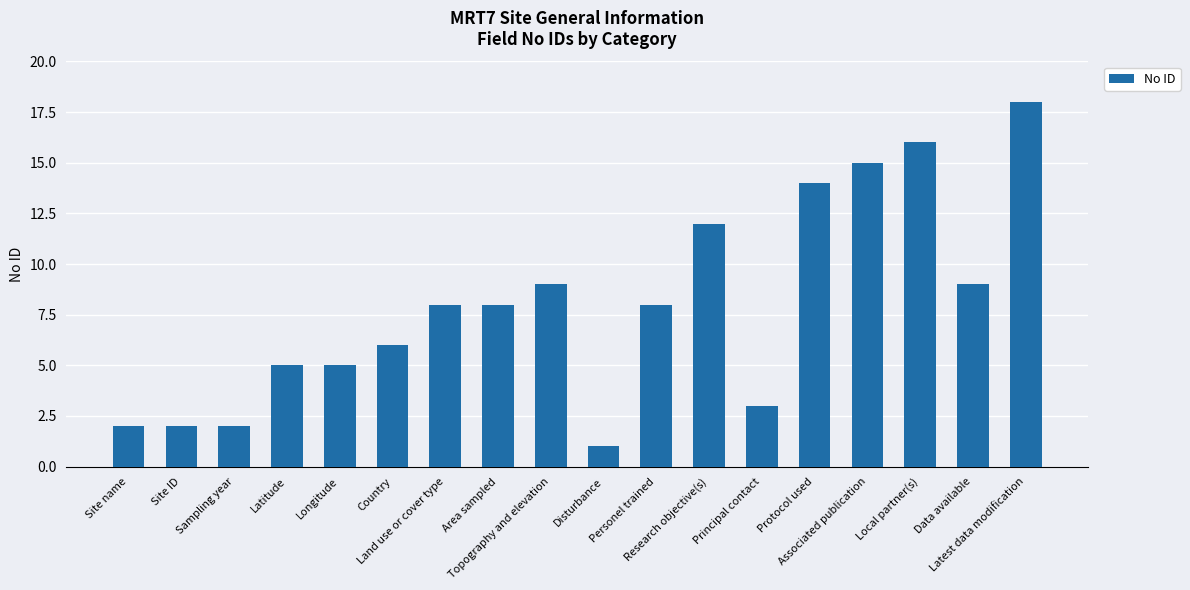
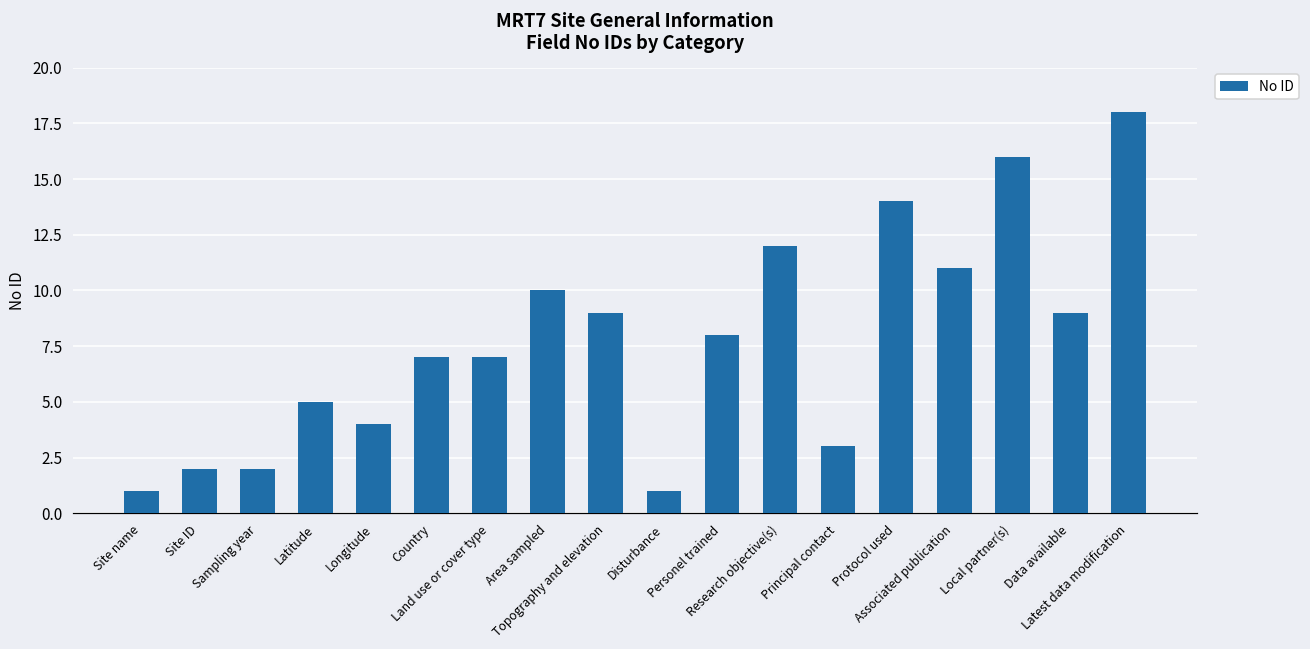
Site name: 2 -> 1
Longitude: 5 -> 4
Country: 6 -> 7
Land use or cover type: 8 -> 7
Area sampled: 8 -> 10
Associated publication: 15 -> 11
